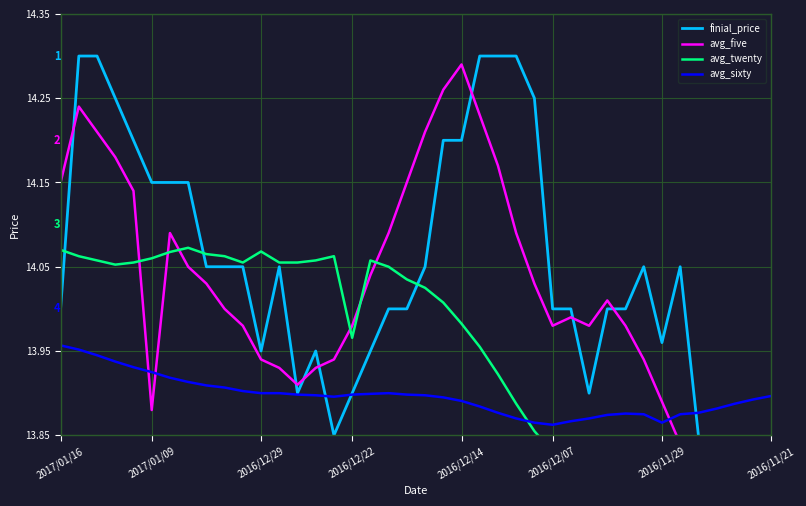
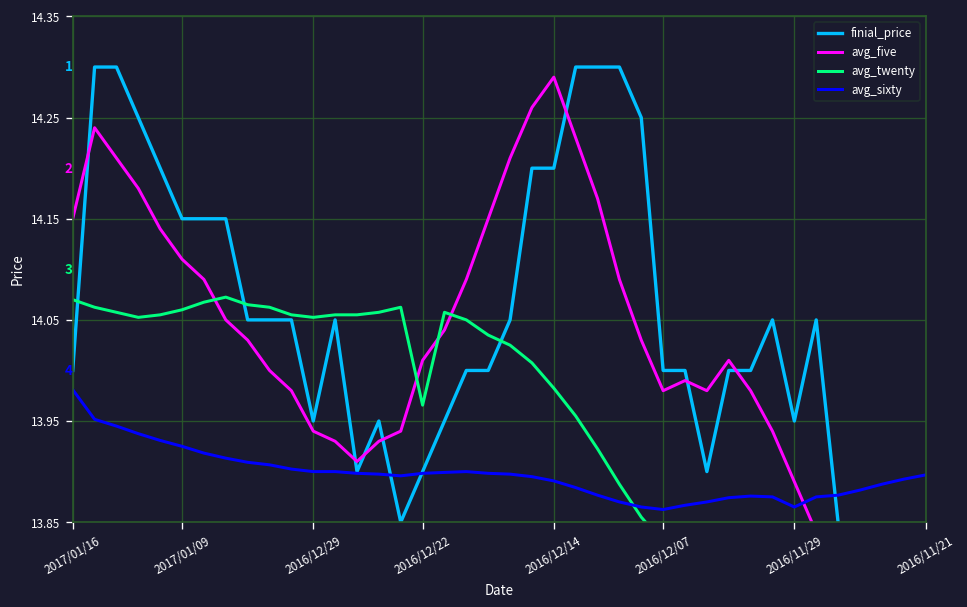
avg_sixty, 2017/01/16: 13.96 -> 13.98
avg_five, 2017/01/09: 13.88 -> 14.11
avg_twenty, 2016/12/29: 14.07 -> 14.05
avg_five, 2016/12/22: 13.98 -> 14.01
finial_price, 2016/11/29: 13.96 -> 13.95
